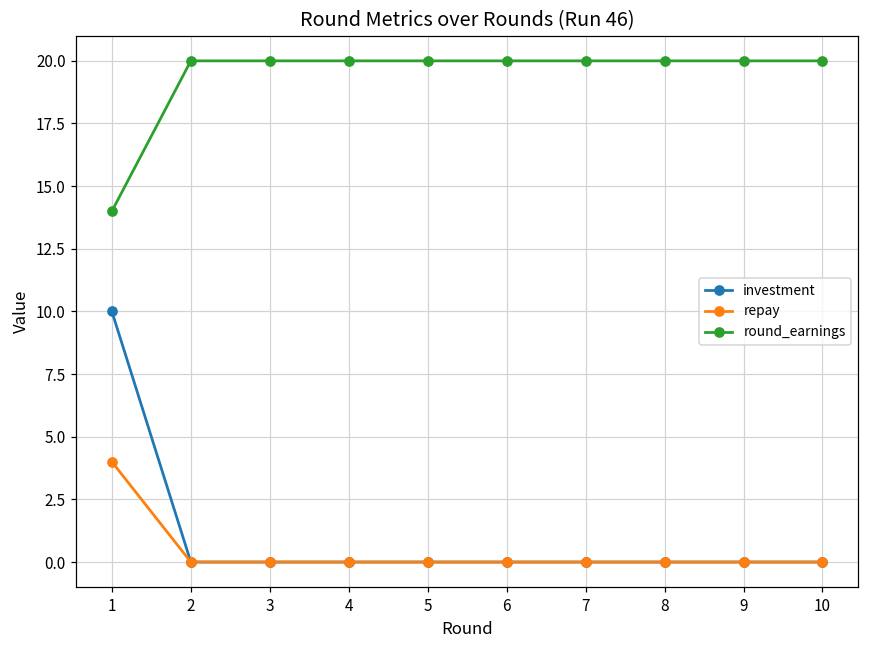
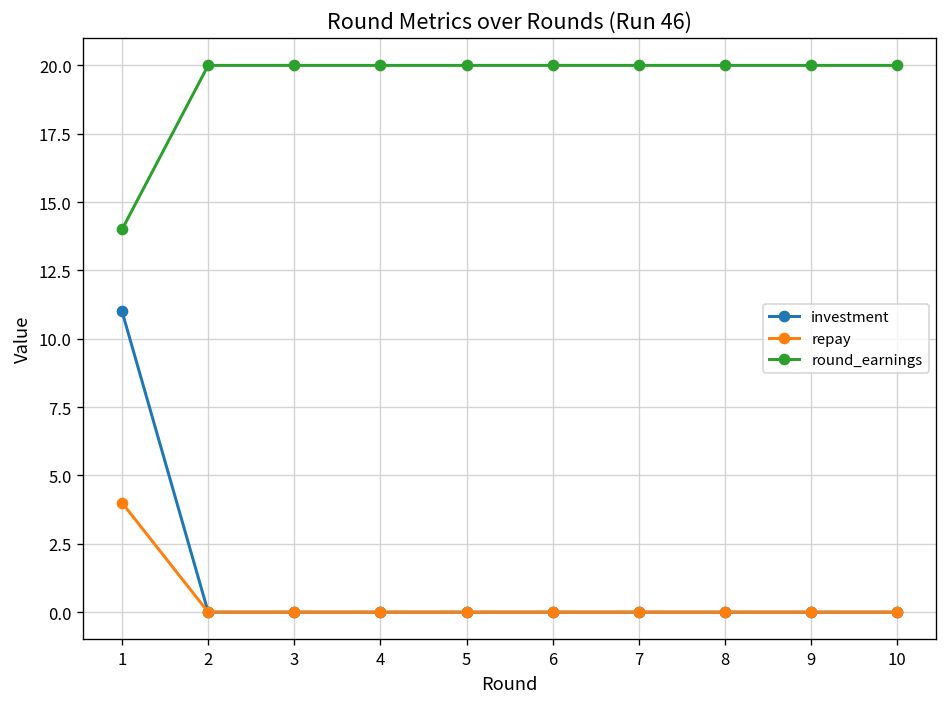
investment, 1: 10 -> 11
